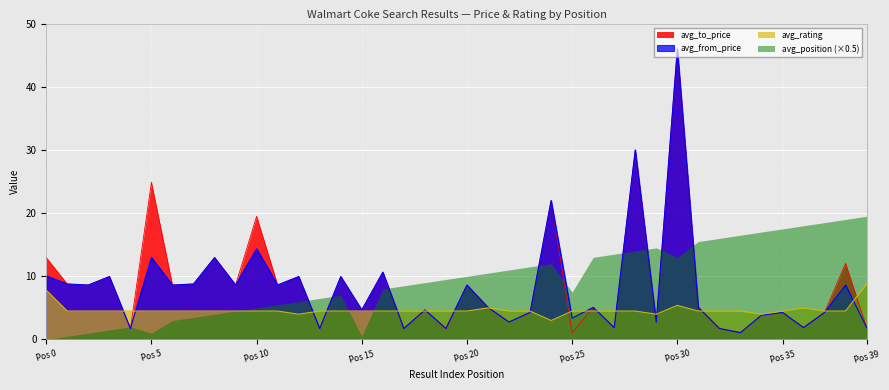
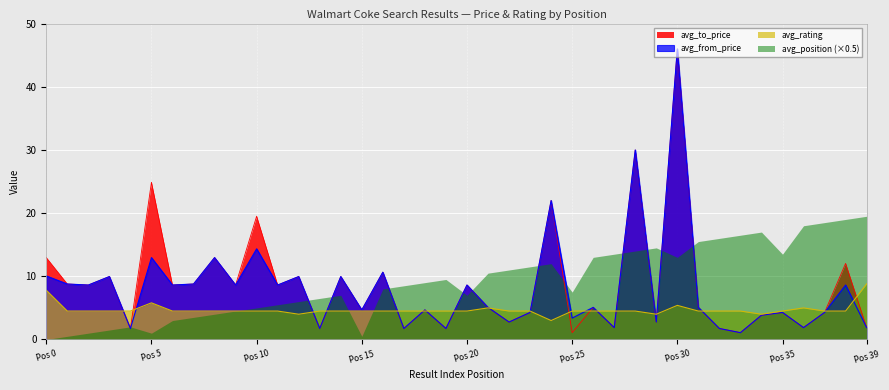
avg_rating, Pos 5: 5 -> 6
avg_position (×0.5), Pos 20: 10 -> 7
avg_position (×0.5), Pos 35: 18 -> 14
